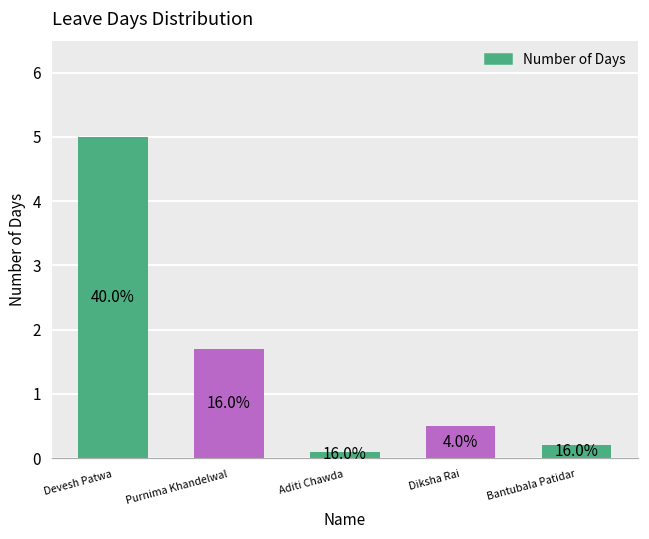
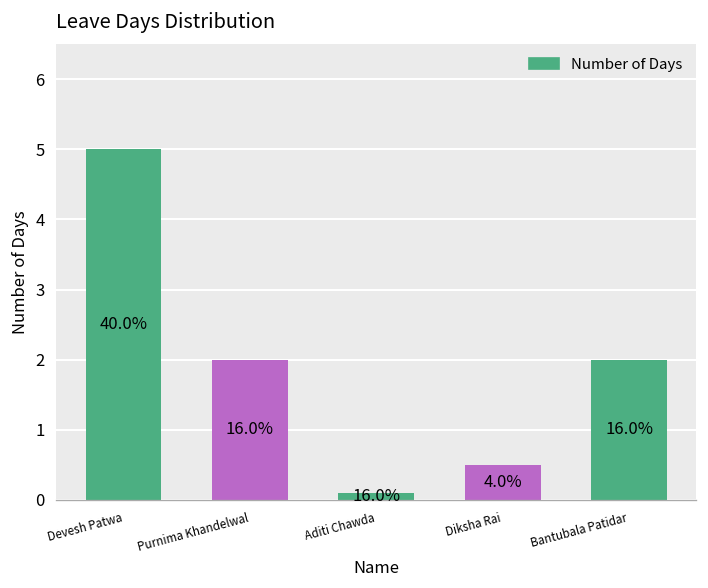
Purnima Khandelwal: 1.7 -> 2.0
Bantubala Patidar: 0.2 -> 2.0
